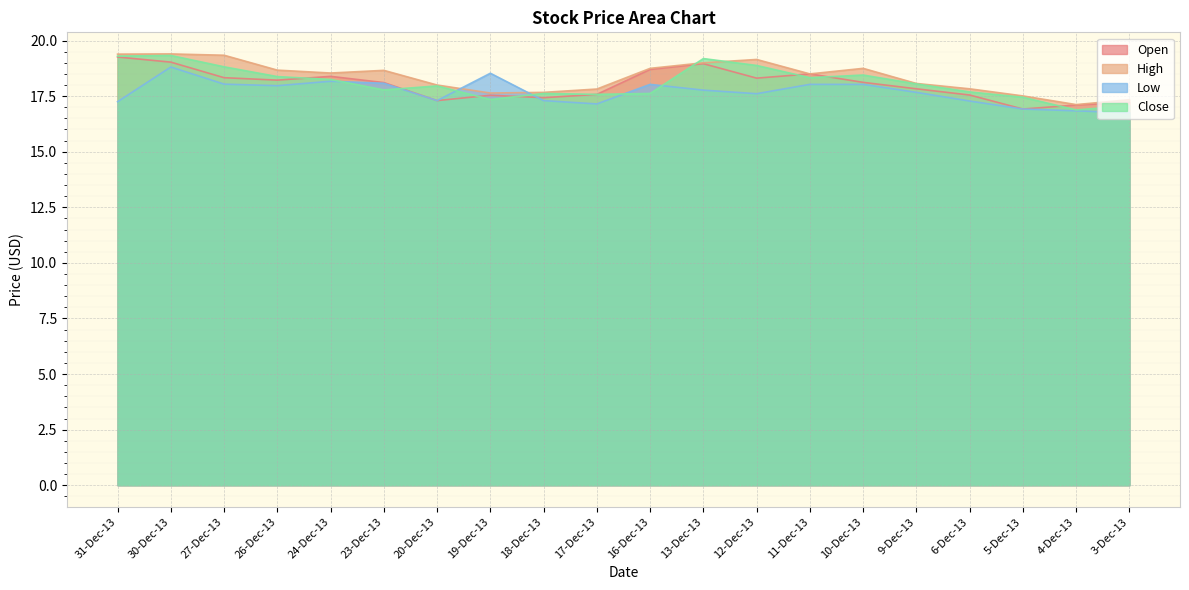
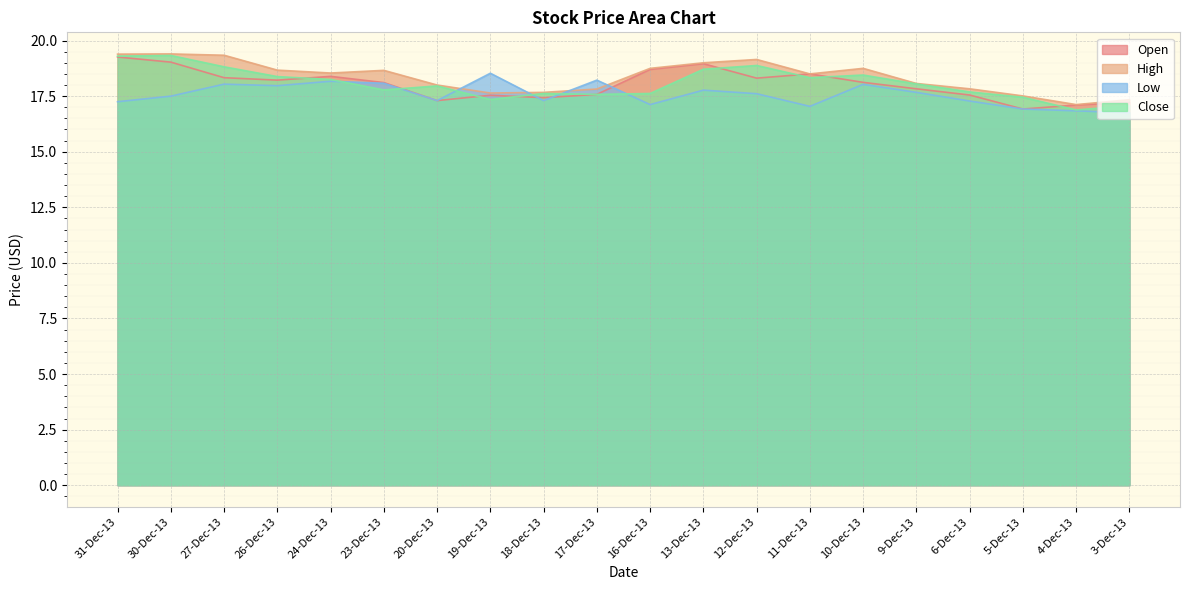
Low, 30-Dec-13: 18.8 -> 17.5
Low, 17-Dec-13: 17.2 -> 18.2
Low, 16-Dec-13: 18.0 -> 17.1
Close, 13-Dec-13: 19.2 -> 18.7
Low, 11-Dec-13: 18.0 -> 17.0
